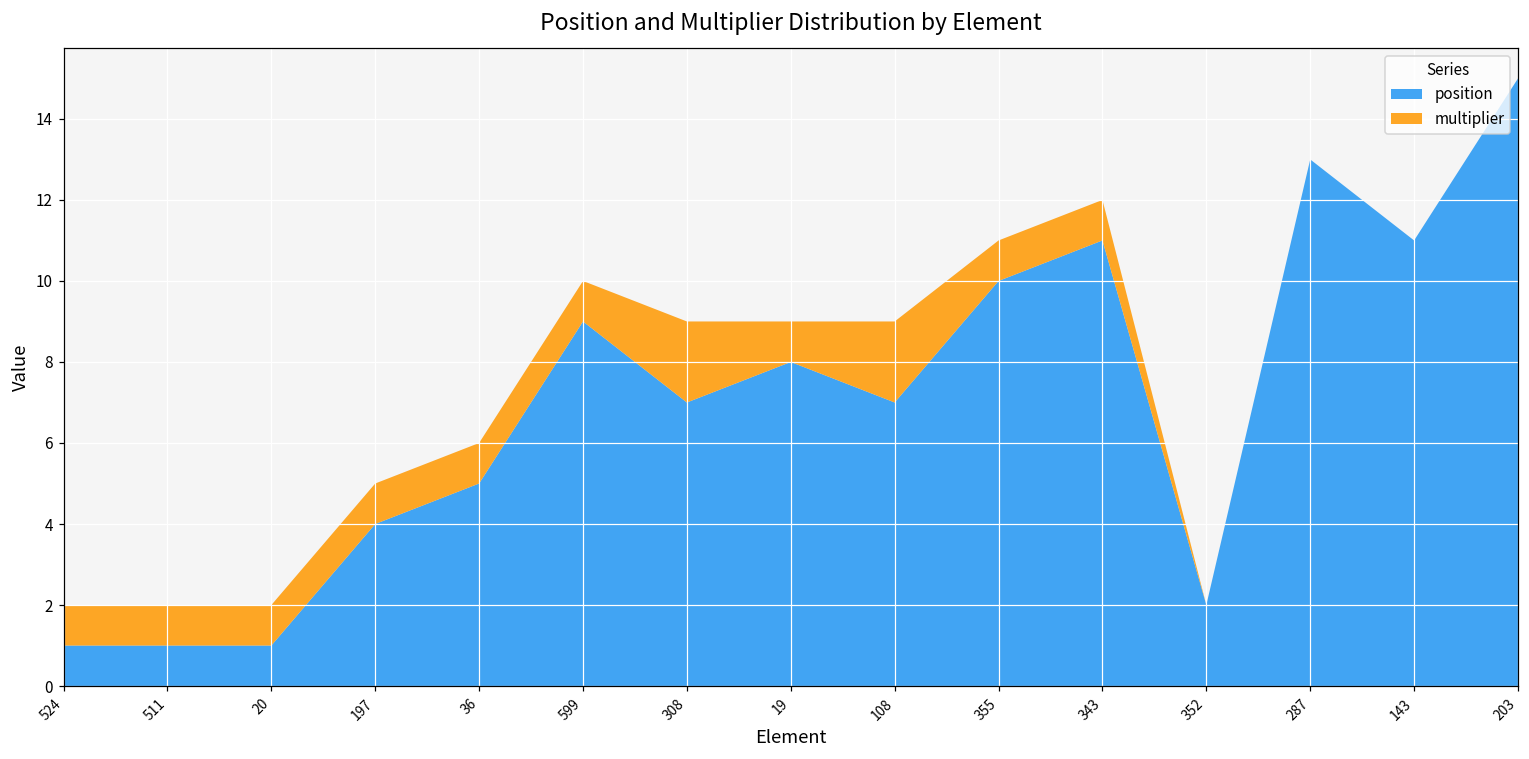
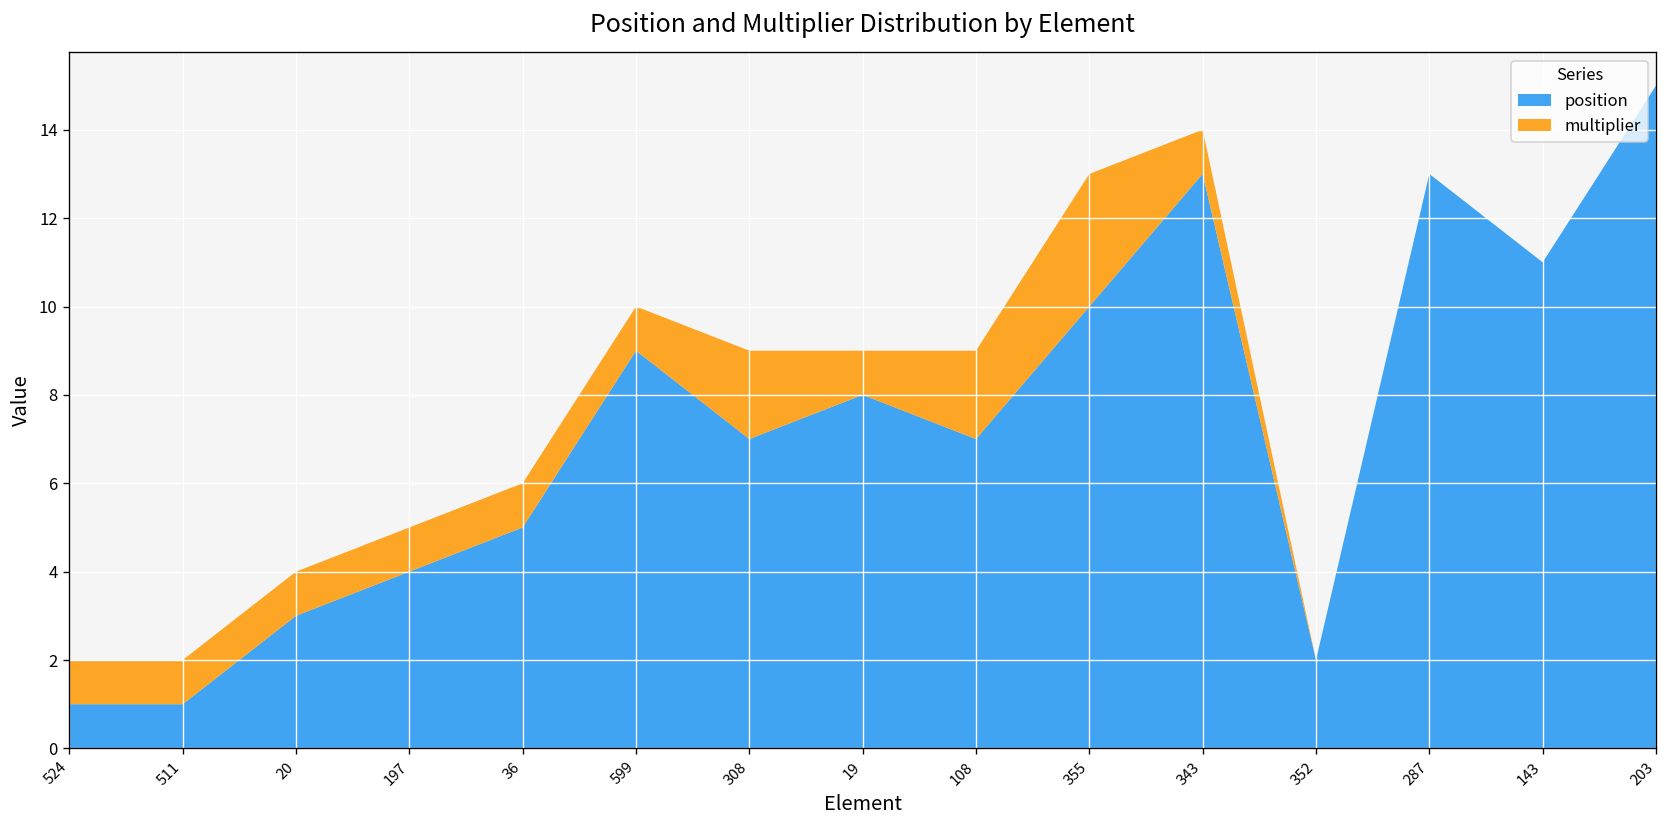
position, 20: 1 -> 3
multiplier, 355: 1 -> 3
position, 343: 11 -> 13
